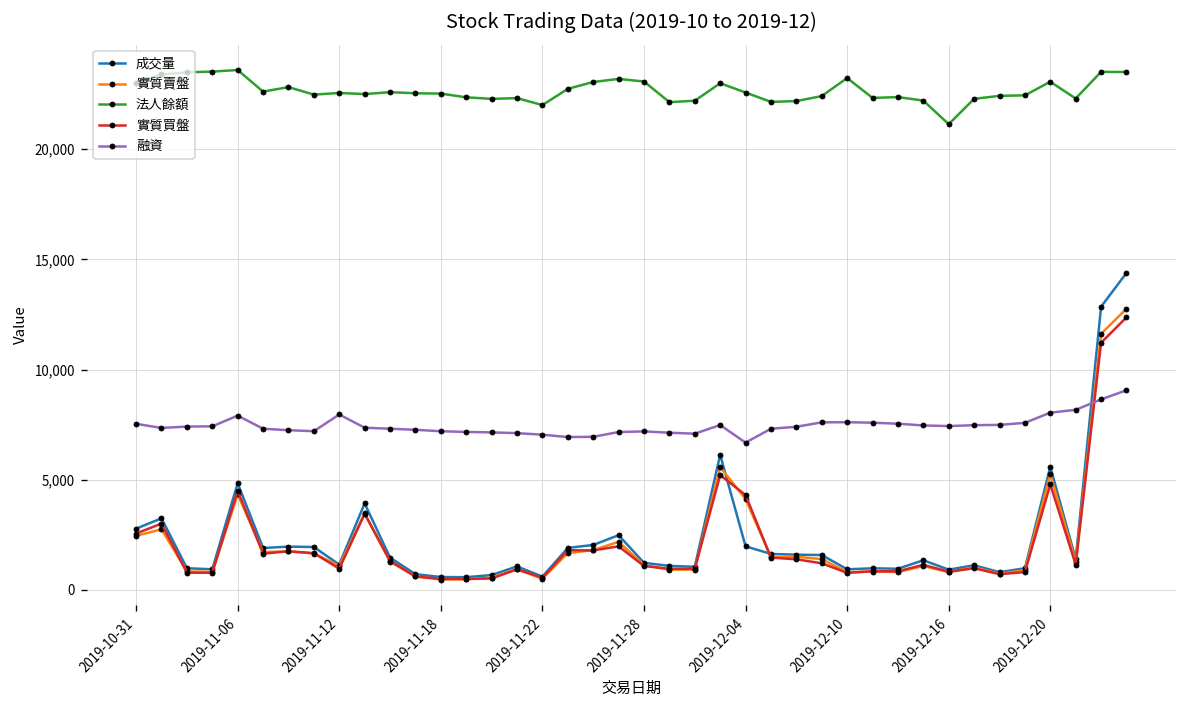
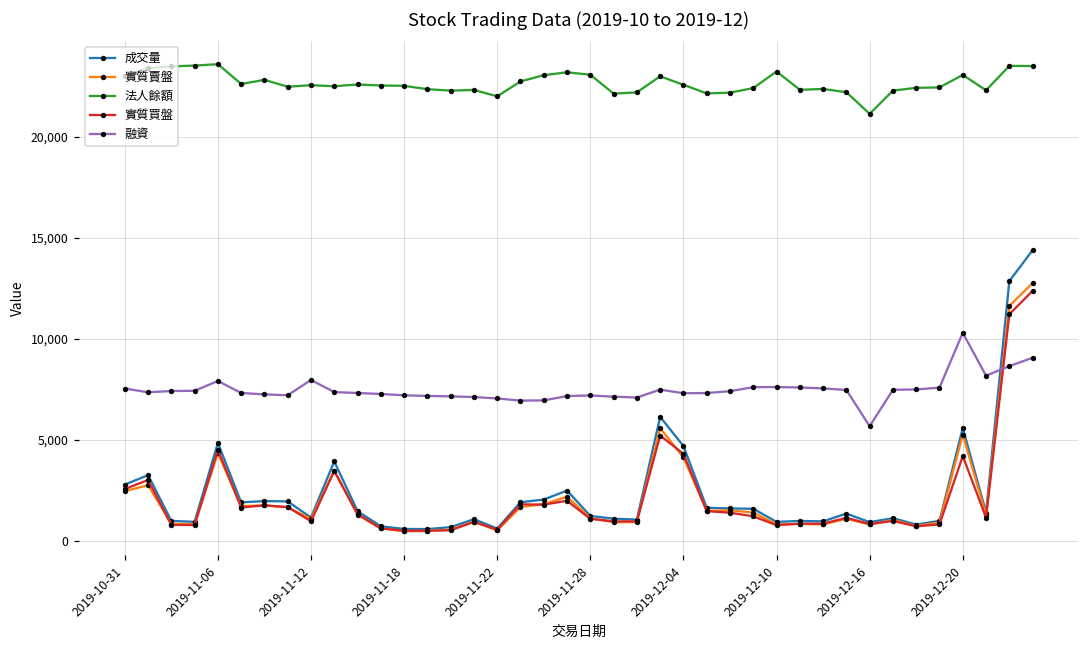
成交量, 2019-12-04: 2,000 -> 4,700
融資, 2019-12-04: 6,700 -> 7,300
融資, 2019-12-16: 7,400 -> 5,700
實質買盤, 2019-12-20: 4,800 -> 4,200
融資, 2019-12-20: 8,000 -> 10,300
